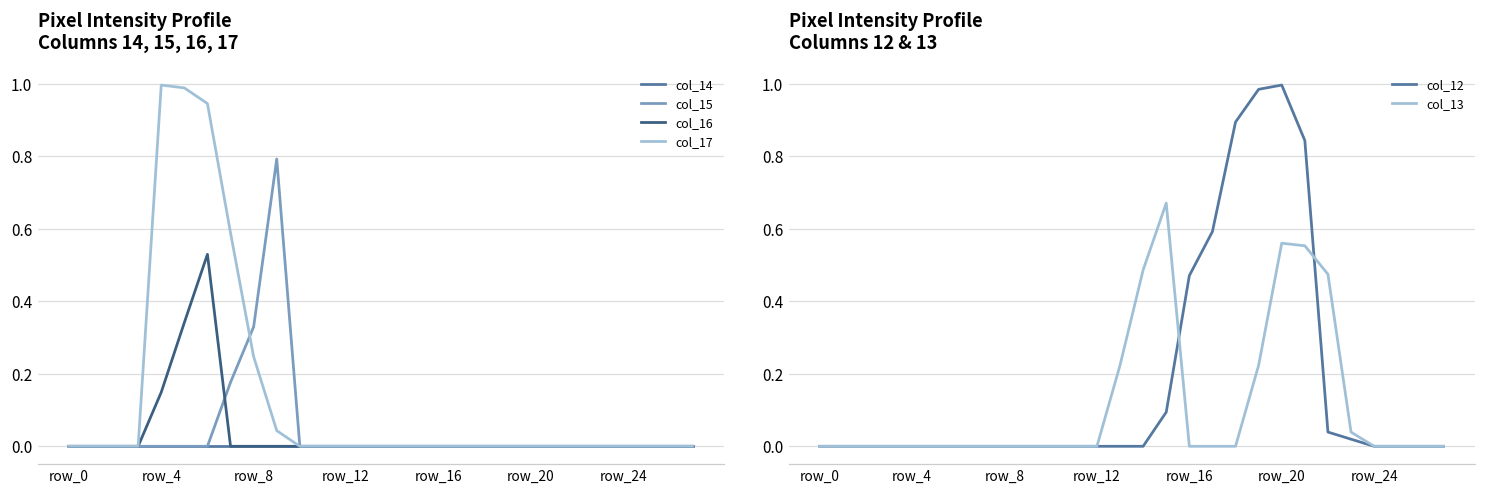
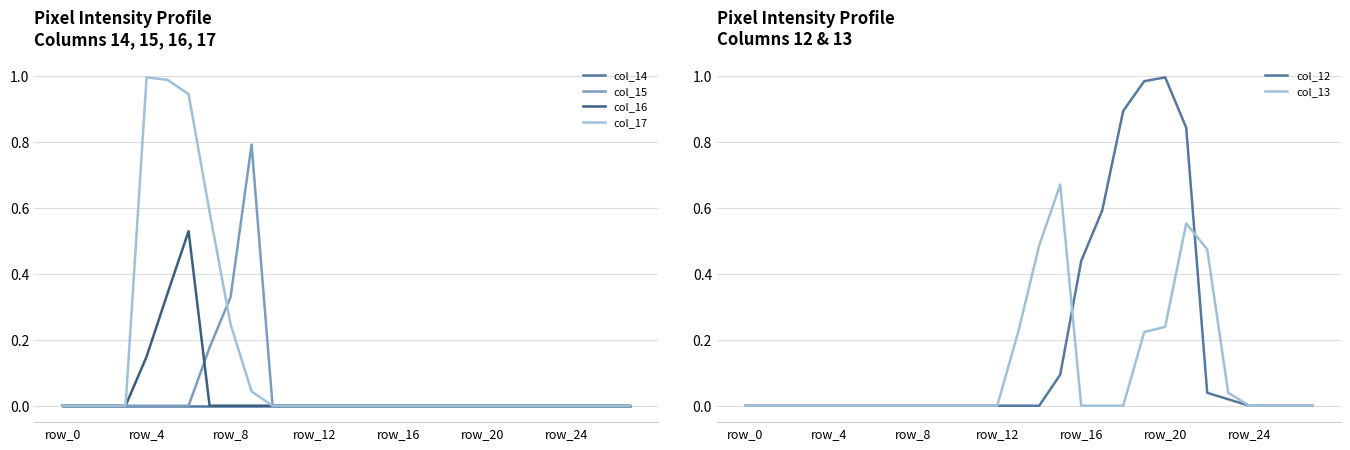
Pixel Intensity Profile Columns 12 & 13, col_12, row_16: 0.47 -> 0.44
Pixel Intensity Profile Columns 12 & 13, col_13, row_20: 0.56 -> 0.24
